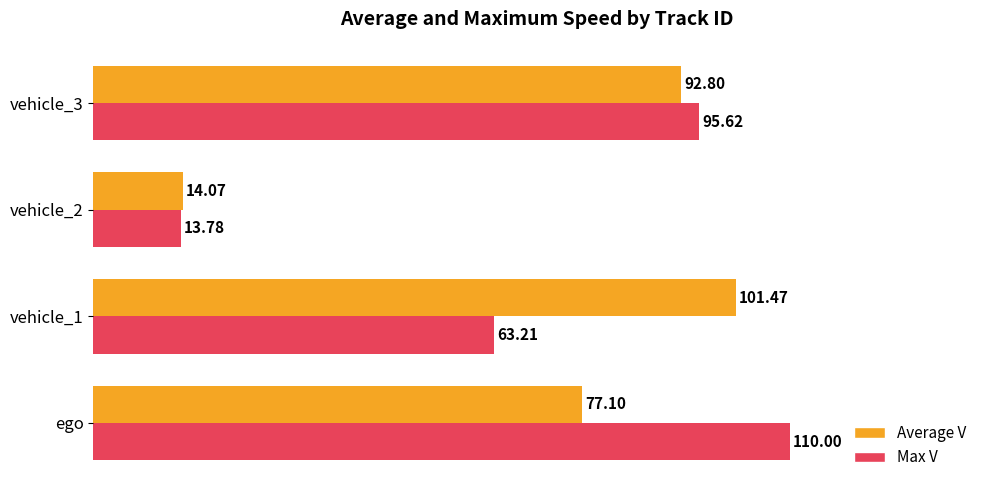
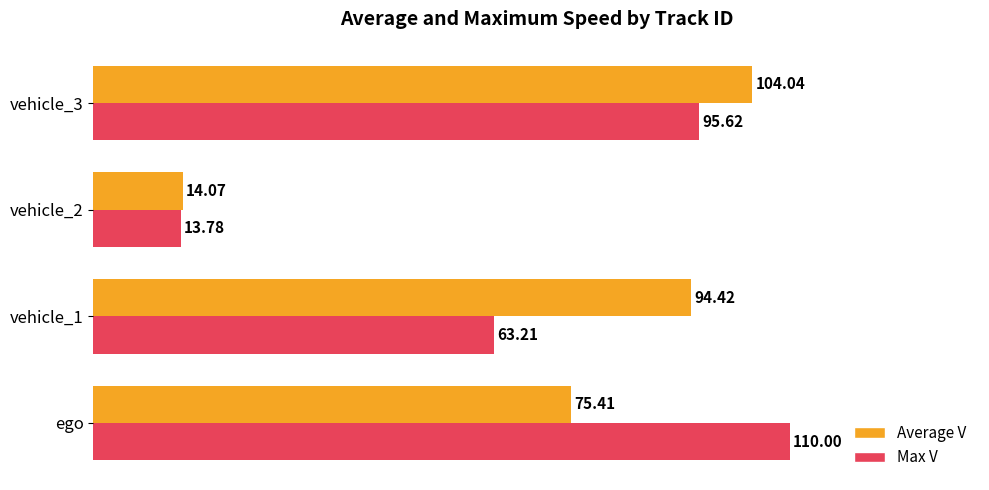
Average V, vehicle_3: 92.80 -> 104.04
Average V, vehicle_1: 101.47 -> 94.42
Average V, ego: 77.10 -> 75.41
